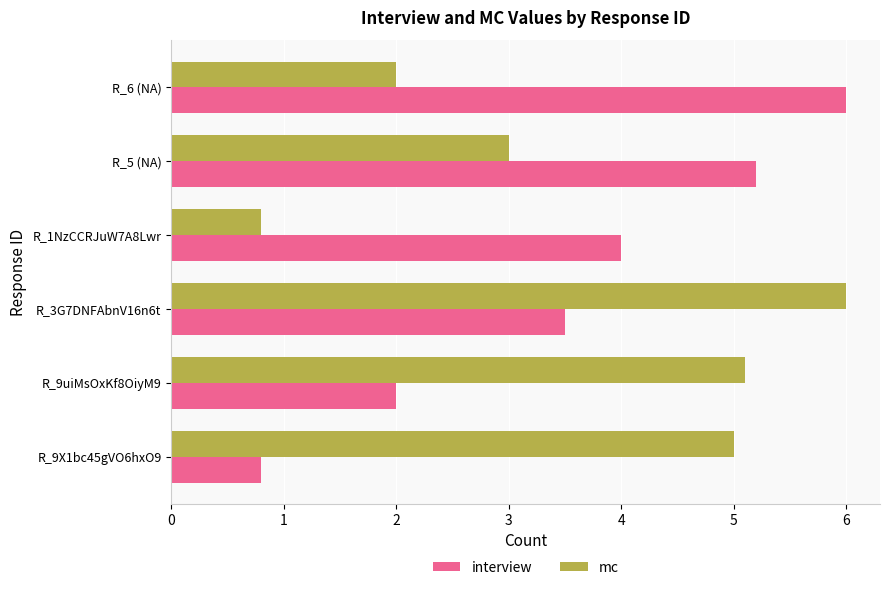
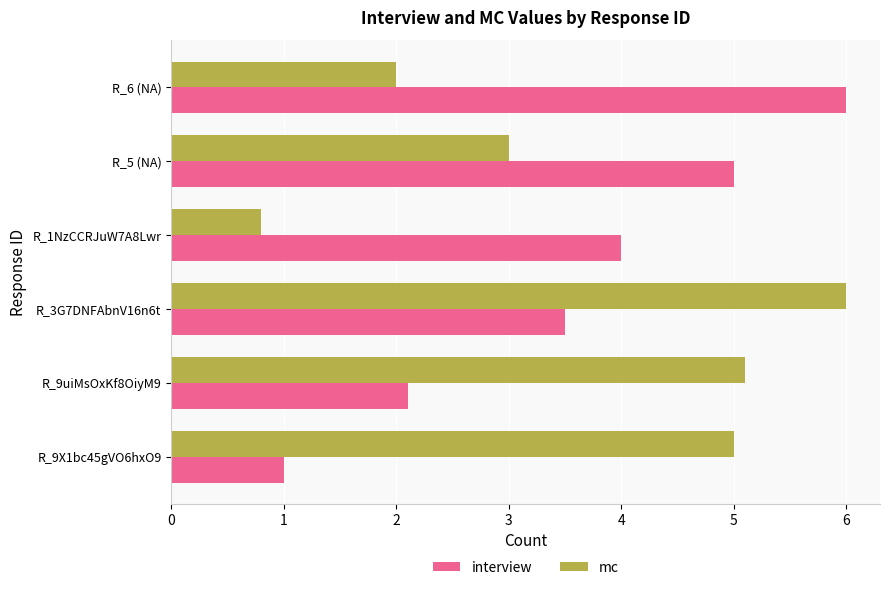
interview, R_5 (NA): 5.2 -> 5.0
interview, R_9uiMsOxKf8OiyM9: 2.0 -> 2.1
interview, R_9X1bc45gVO6hxO9: 0.8 -> 1.0
